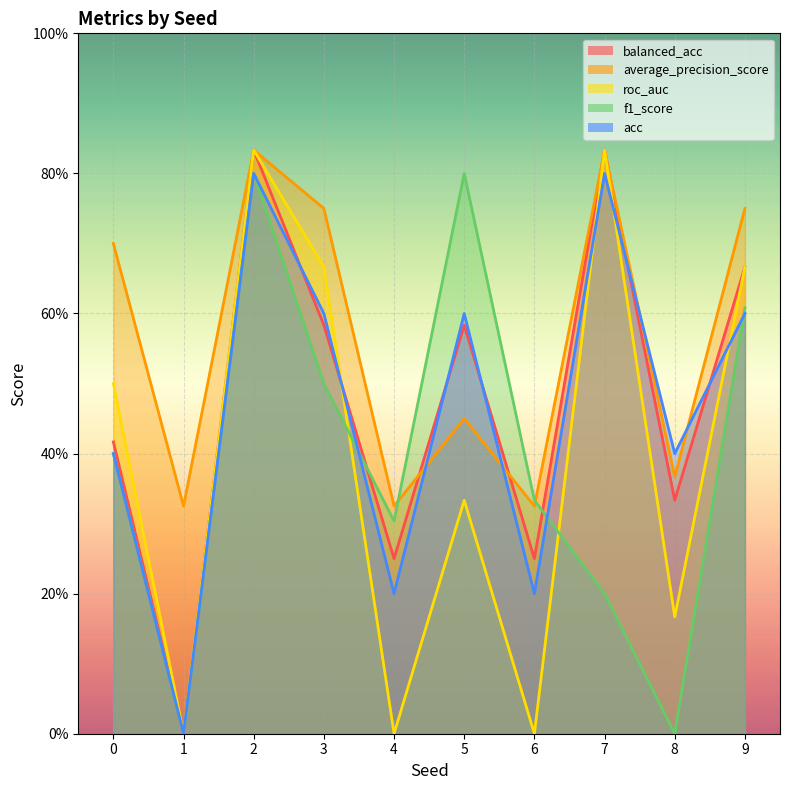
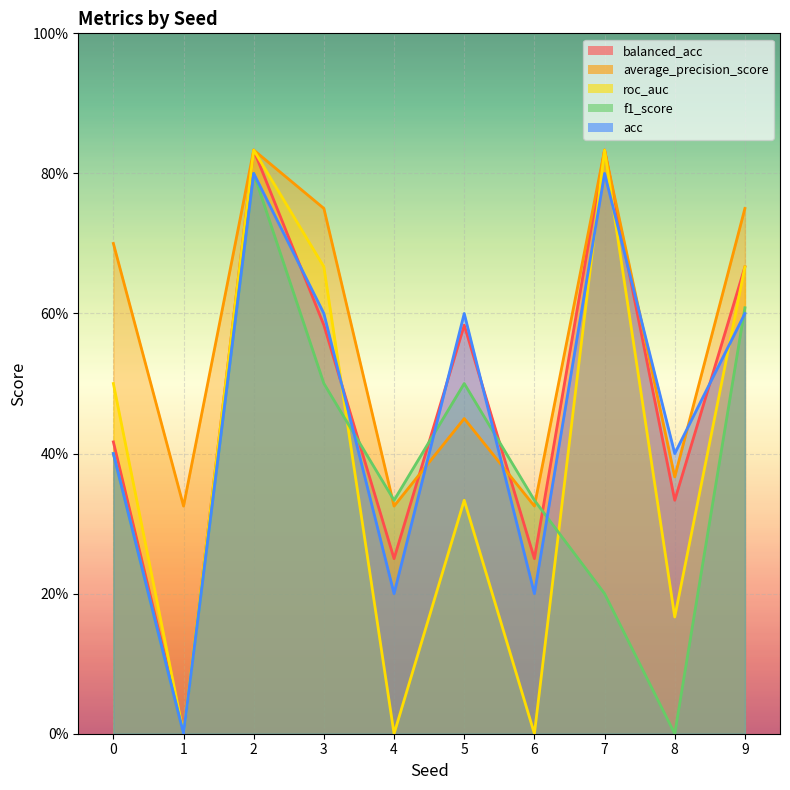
f1_score, 4: 30% -> 33%
f1_score, 5: 80% -> 50%
